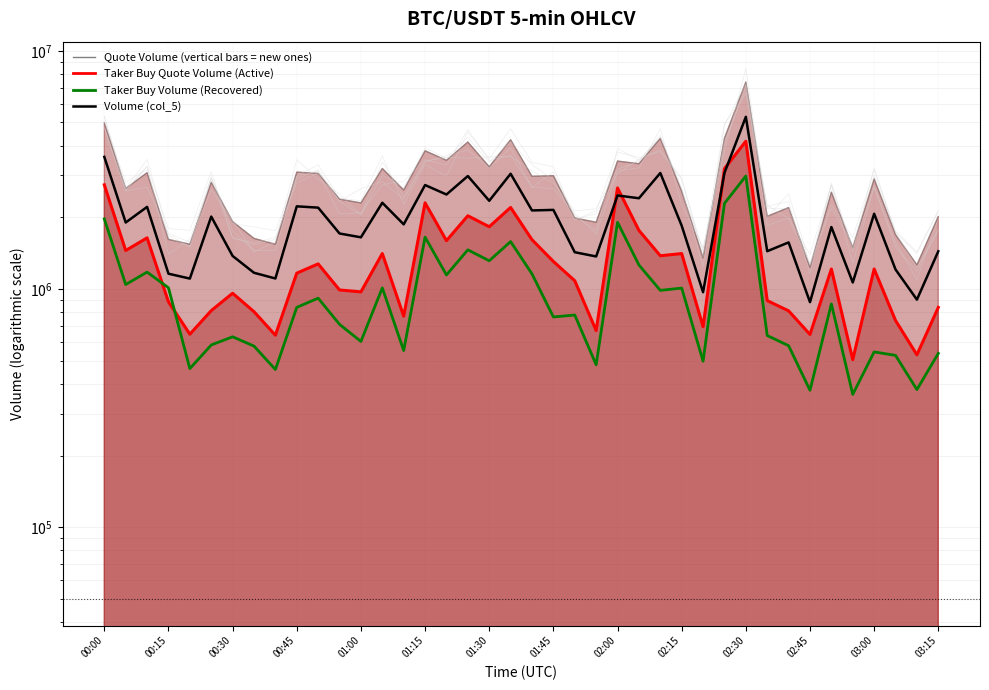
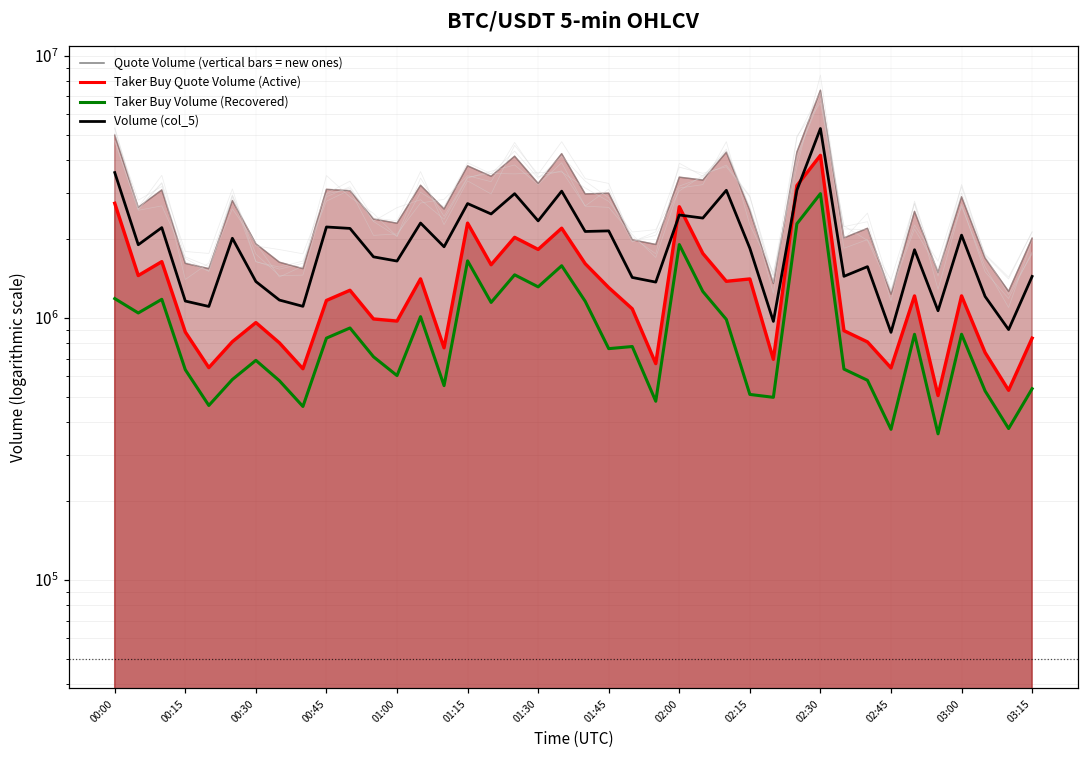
Taker Buy Volume (Recovered), 00:00: 2000000 -> 1200000
Taker Buy Volume (Recovered), 00:15: 1010000 -> 630000
Taker Buy Volume (Recovered), 00:30: 630000 -> 690000
Taker Buy Volume (Recovered), 02:15: 1010000 -> 510000
Taker Buy Volume (Recovered), 03:00: 540000 -> 870000
